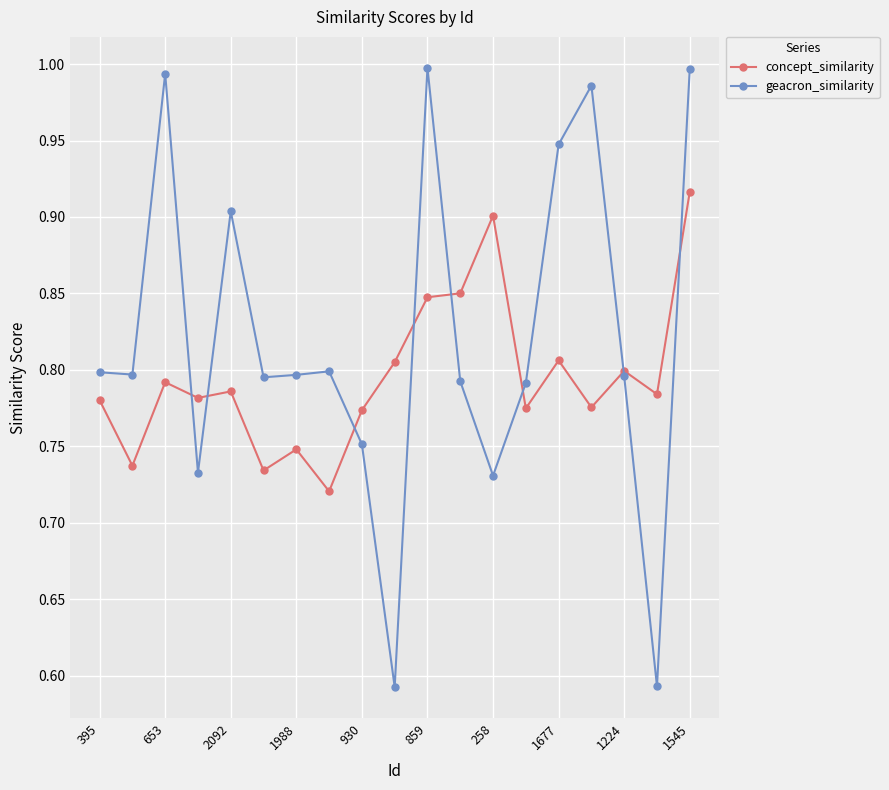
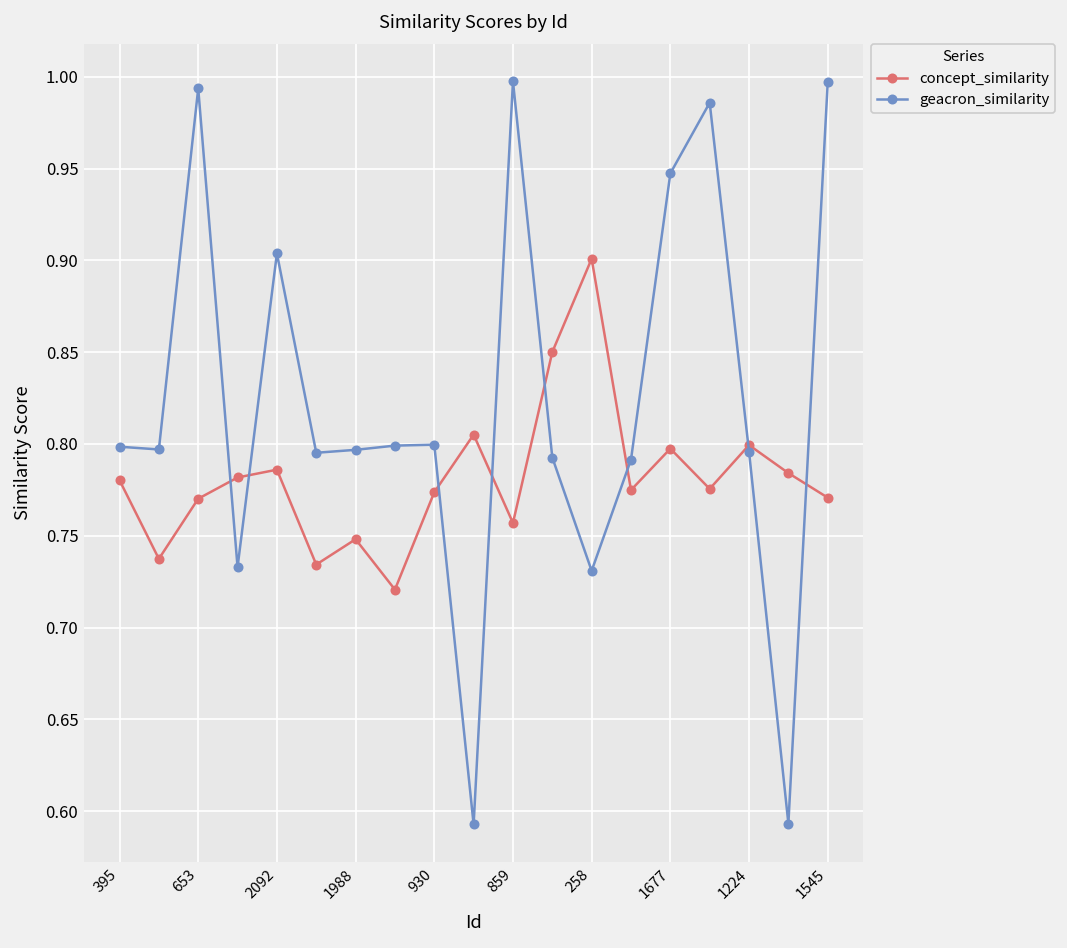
concept_similarity, 653: 0.792 -> 0.770
geacron_similarity, 930: 0.751 -> 0.800
concept_similarity, 859: 0.848 -> 0.757
concept_similarity, 1677: 0.806 -> 0.797
concept_similarity, 1545: 0.917 -> 0.771
